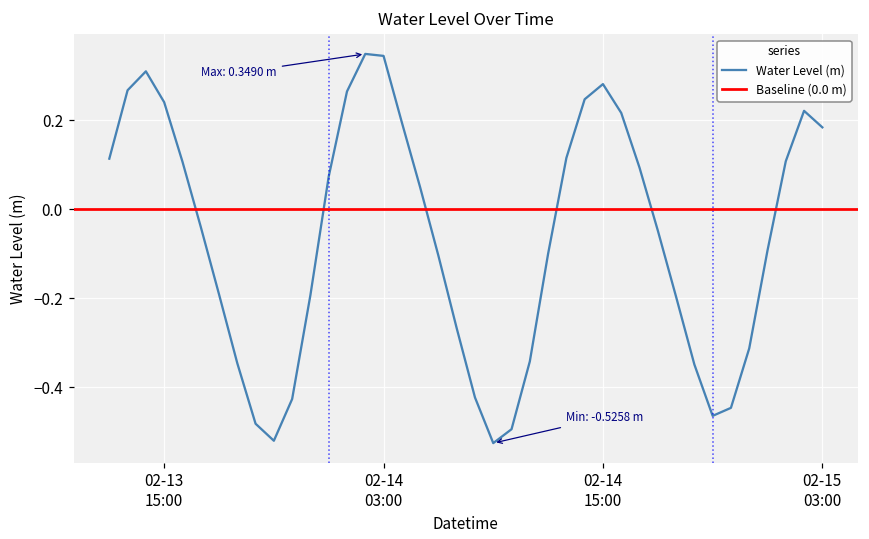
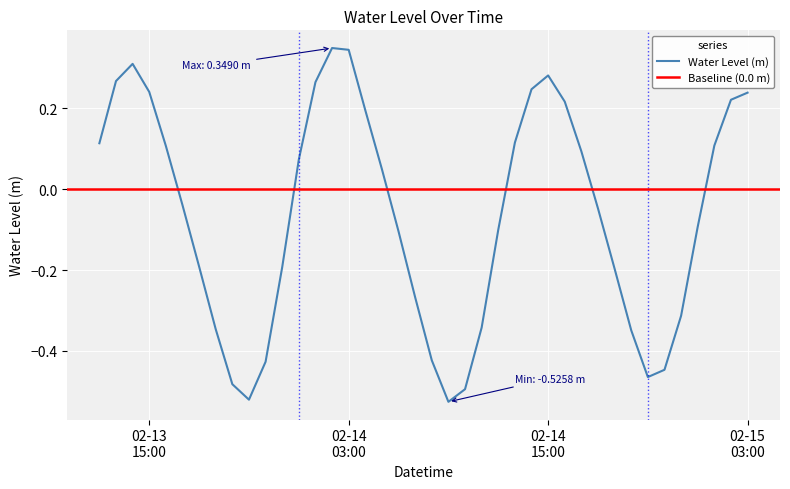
02-15 03:00: 0.18 -> 0.24
